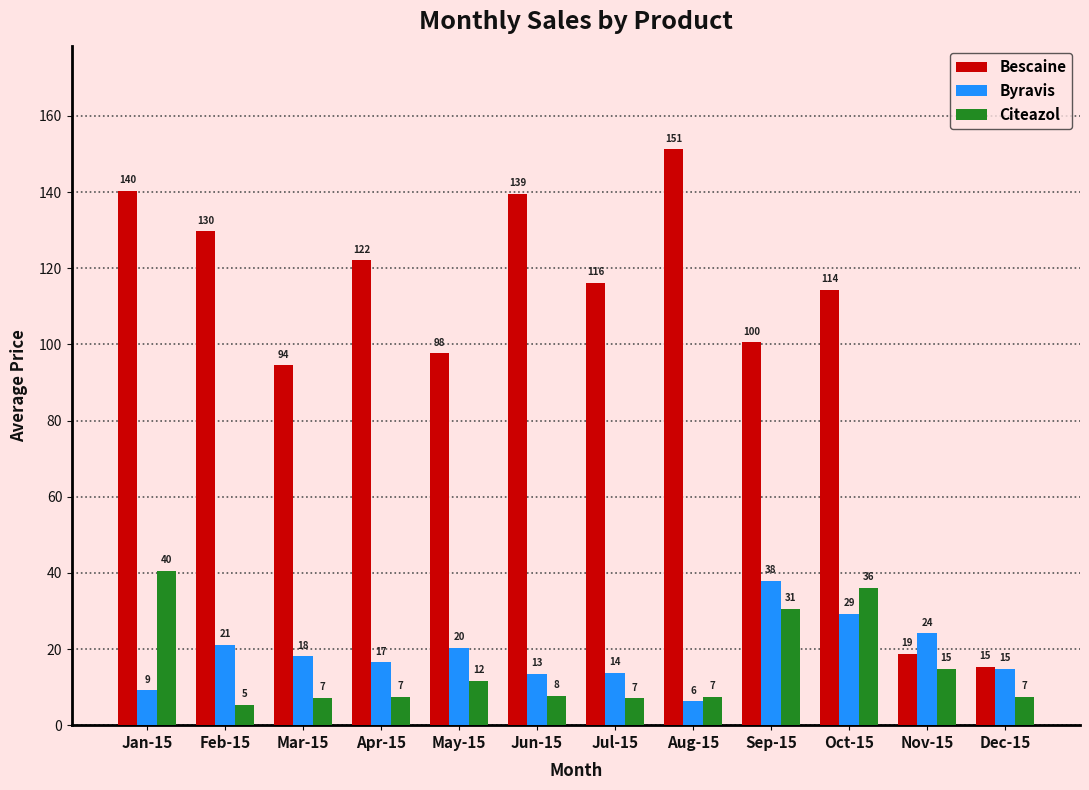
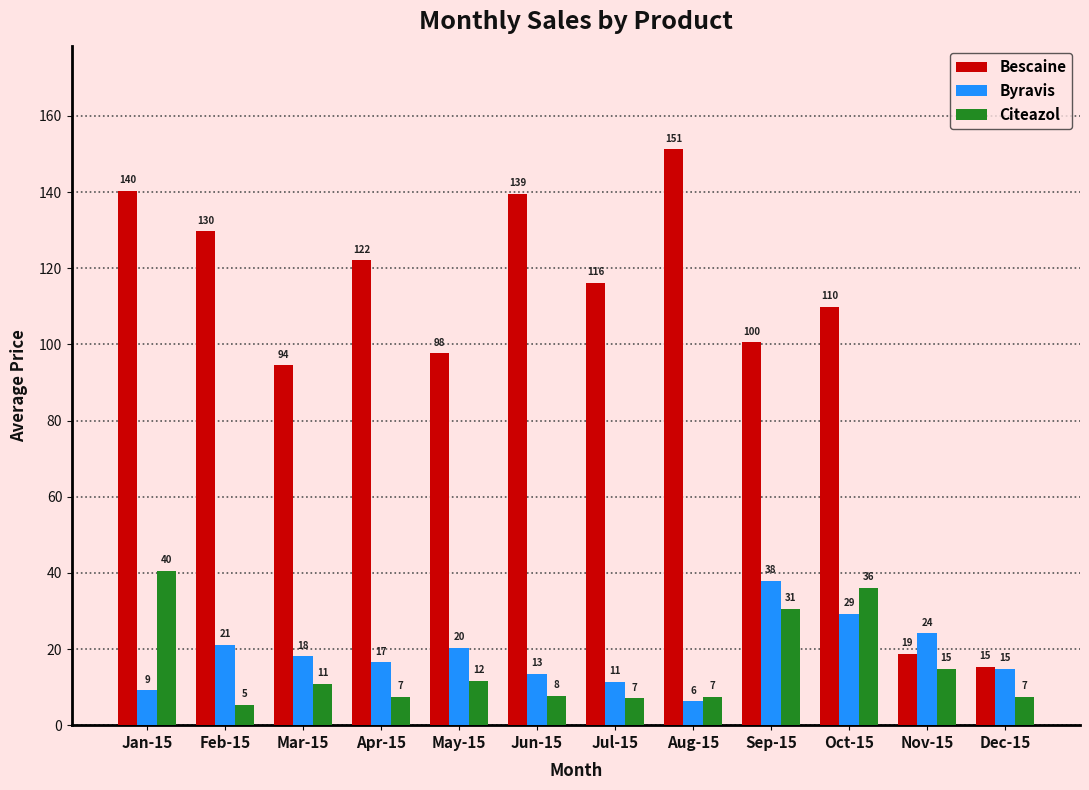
Citeazol, Mar-15: 7 -> 11
Byravis, Jul-15: 14 -> 11
Bescaine, Oct-15: 114 -> 110
